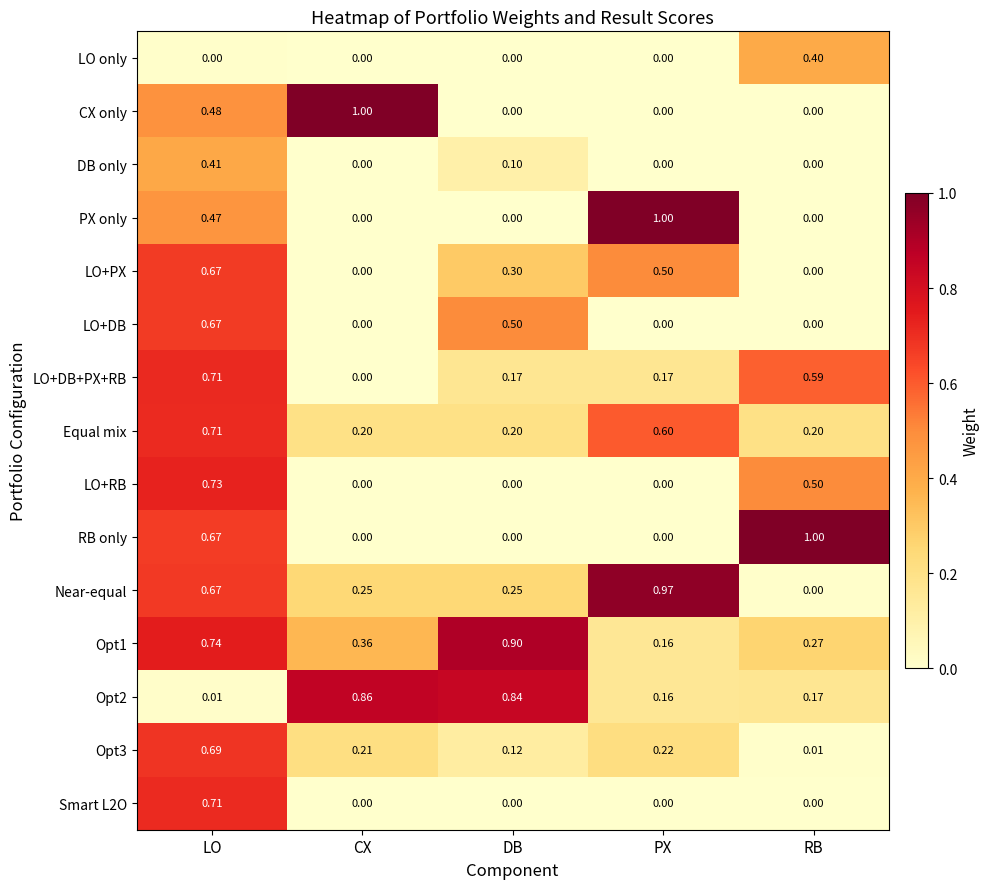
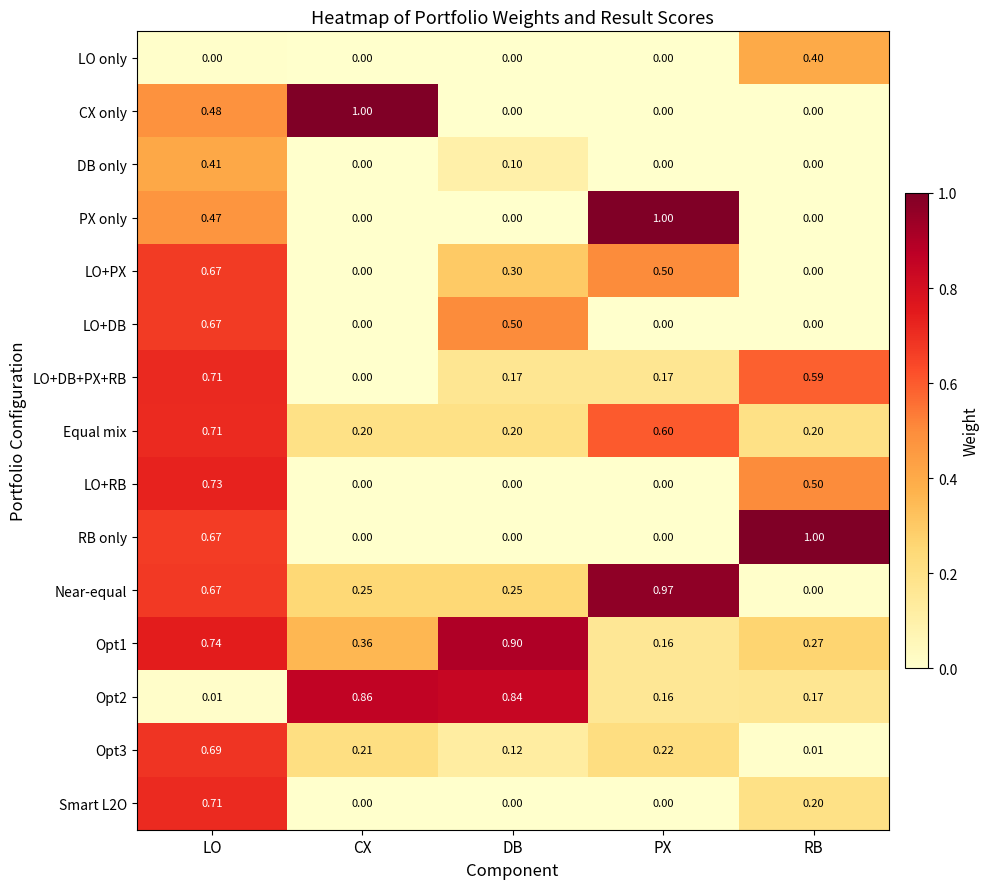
Smart L2O, RB: 0.00 -> 0.20
